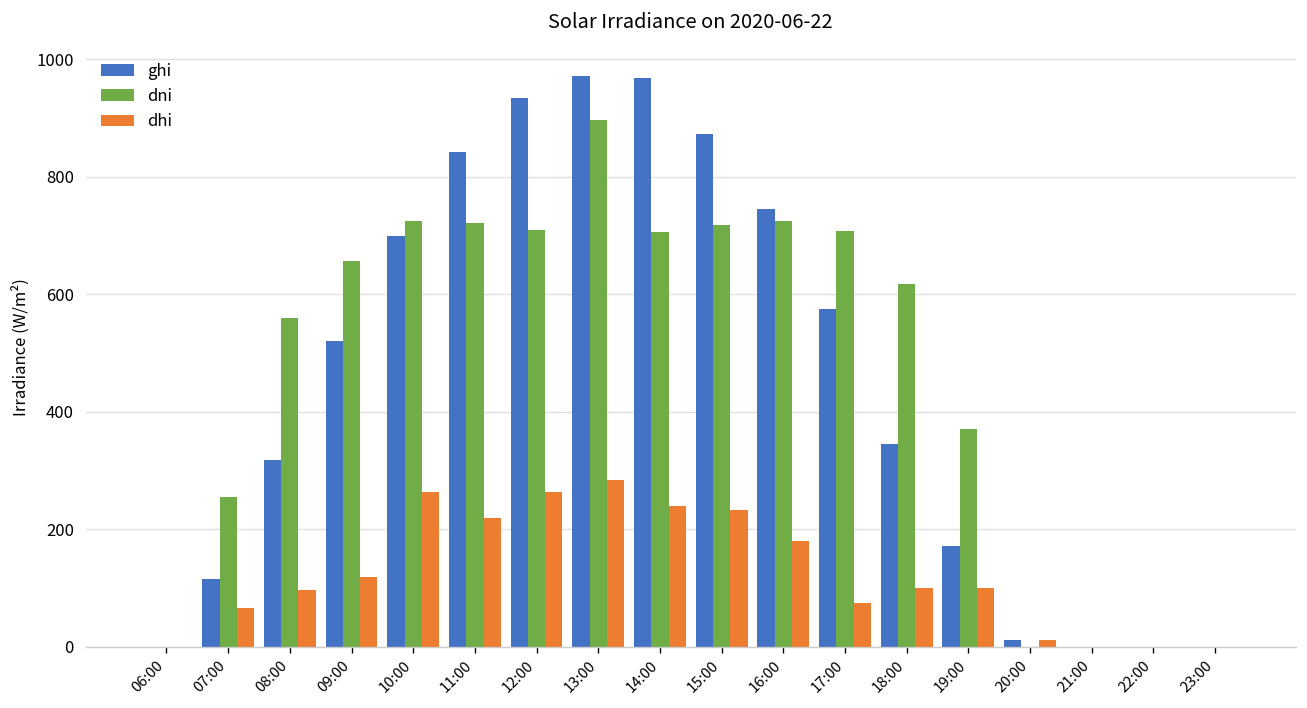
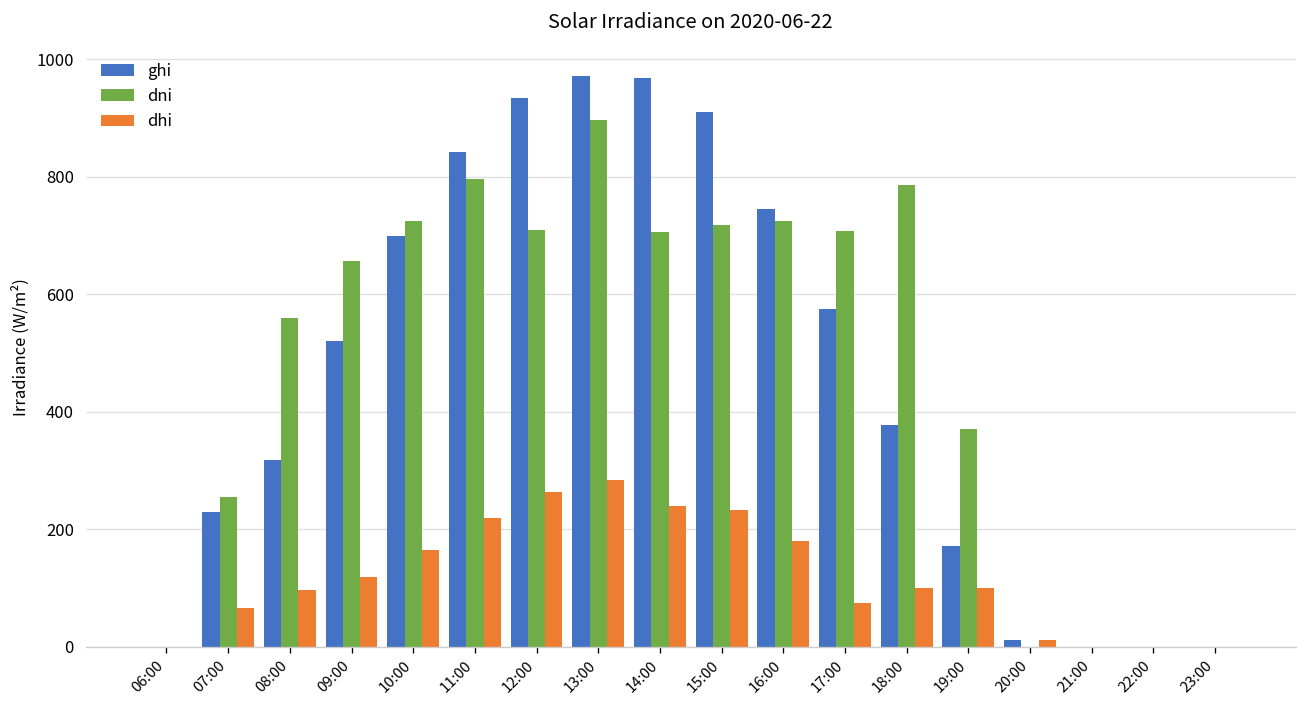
ghi, 07:00: 120 -> 230
dhi, 10:00: 260 -> 160
dni, 11:00: 720 -> 800
ghi, 15:00: 870 -> 910
ghi, 18:00: 350 -> 380
dni, 18:00: 620 -> 790
